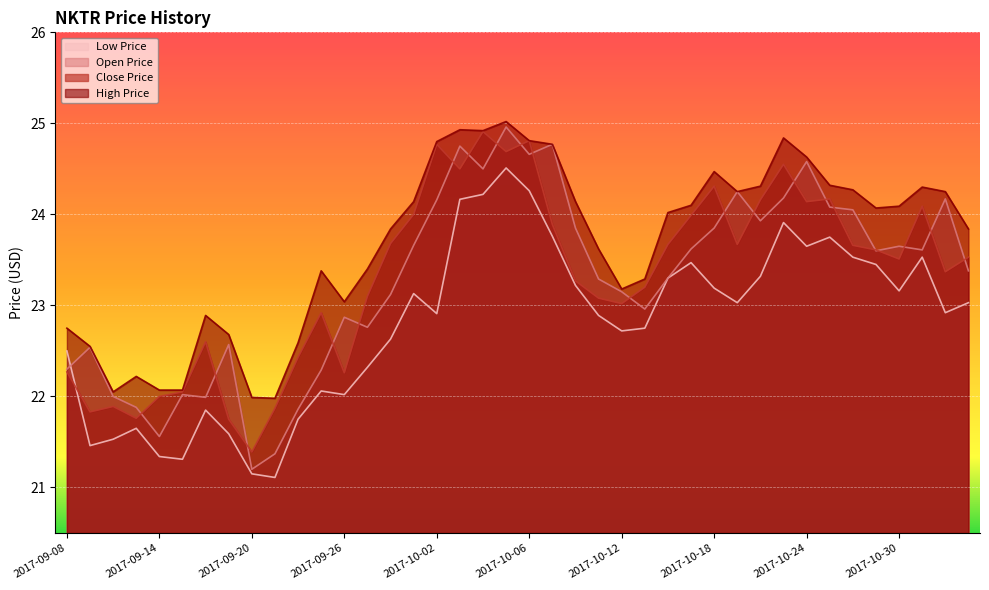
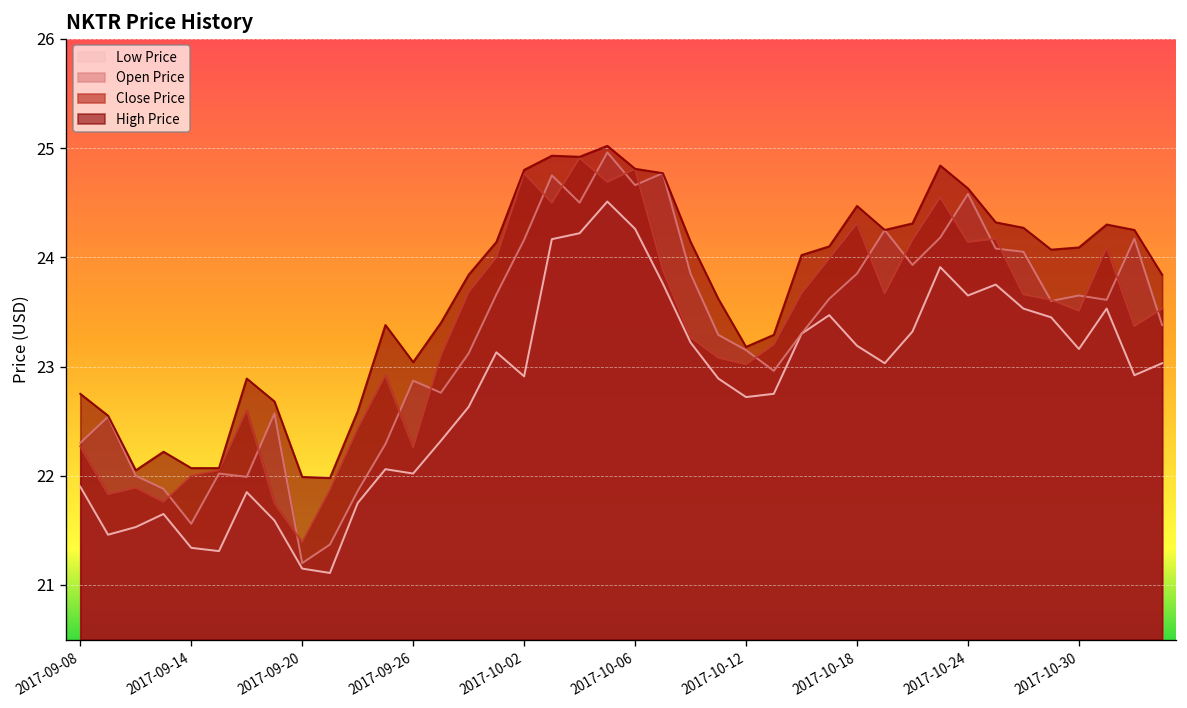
Low Price, 2017-09-08: 22.5 -> 21.9
